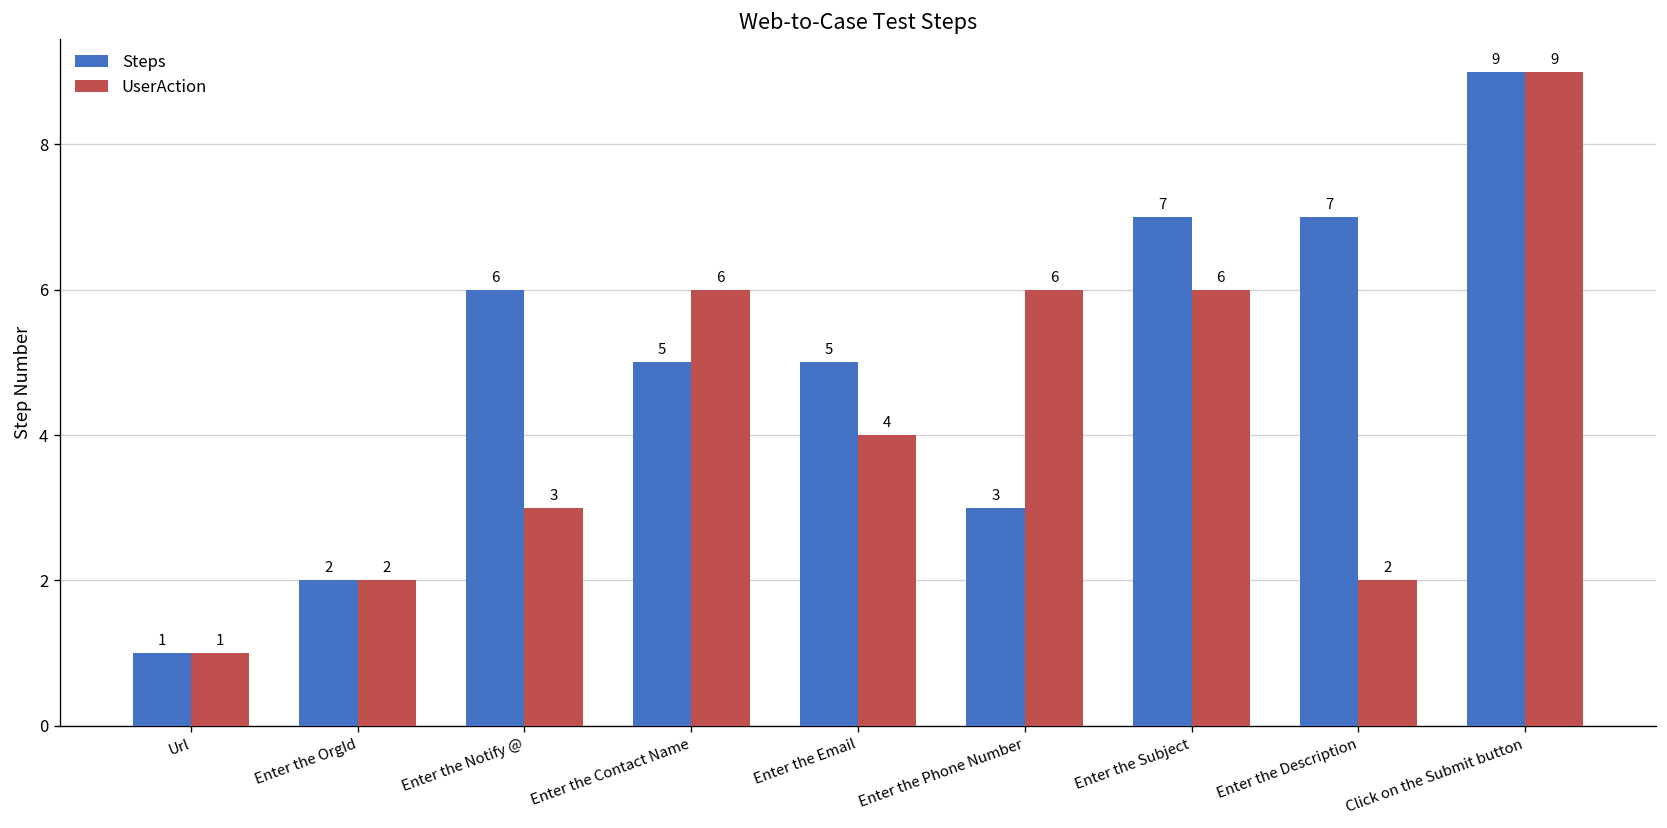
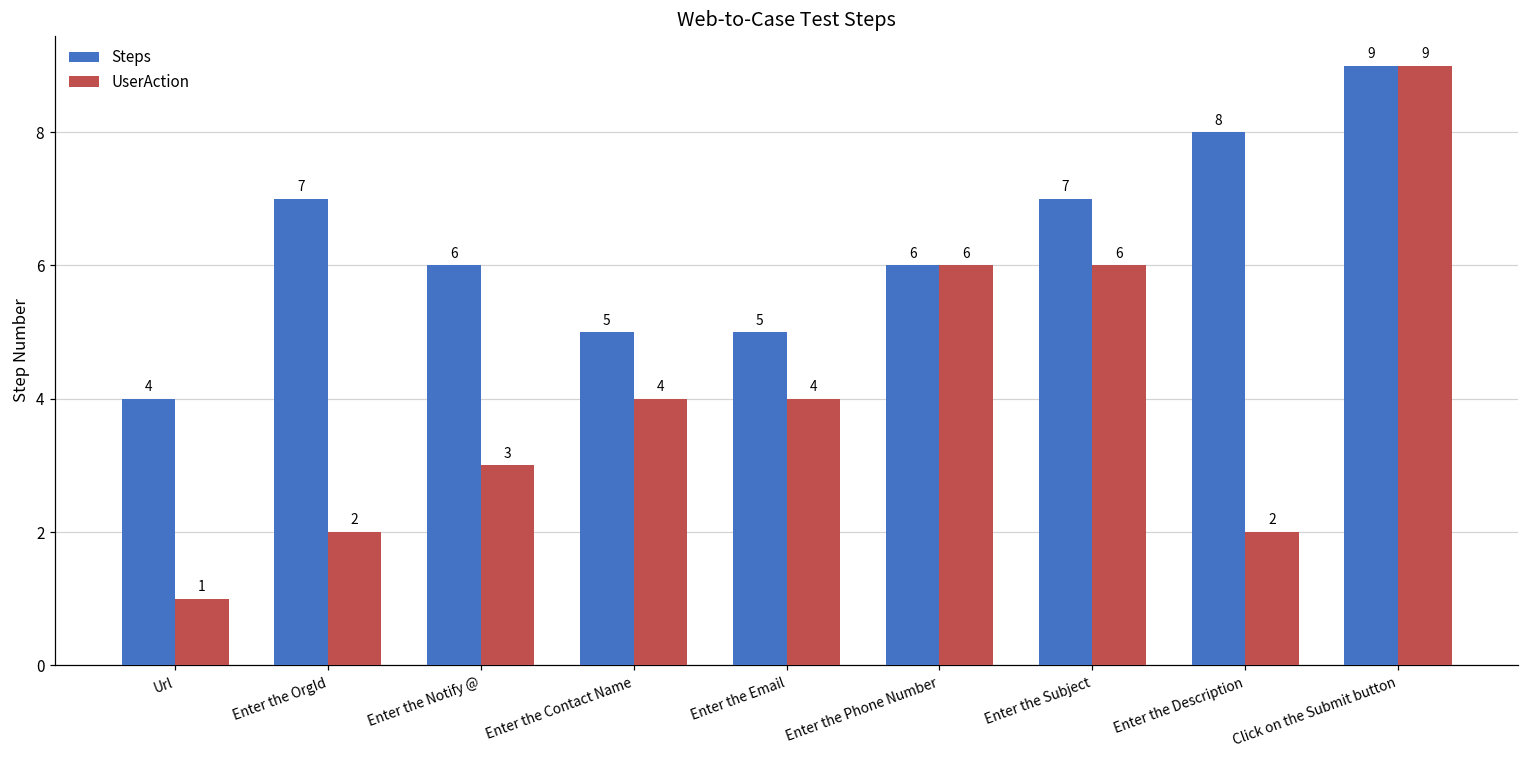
Steps, Url: 1 -> 4
Steps, Enter the OrgId: 2 -> 7
UserAction, Enter the Contact Name: 6 -> 4
Steps, Enter the Phone Number: 3 -> 6
Steps, Enter the Description: 7 -> 8
